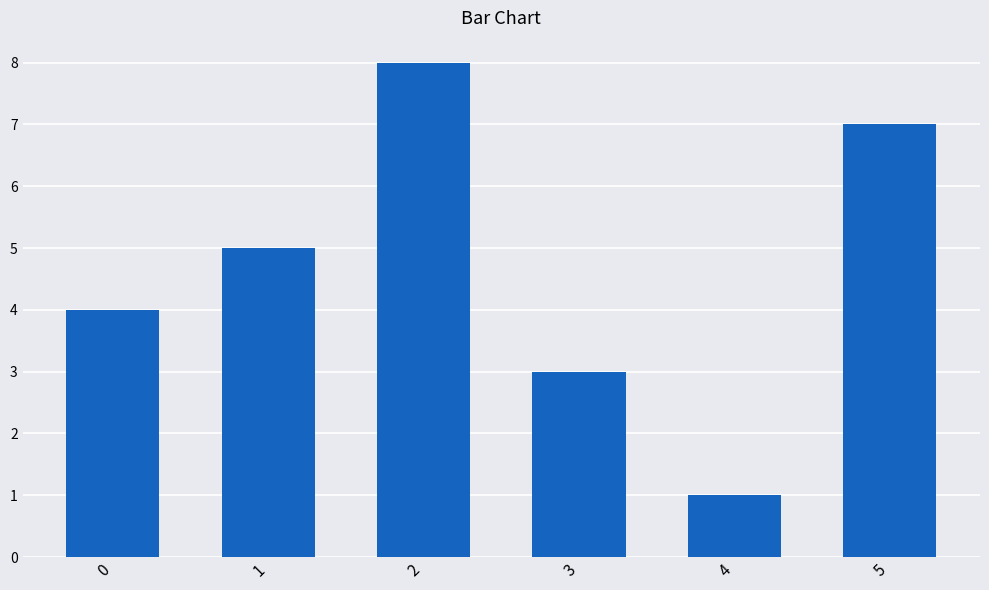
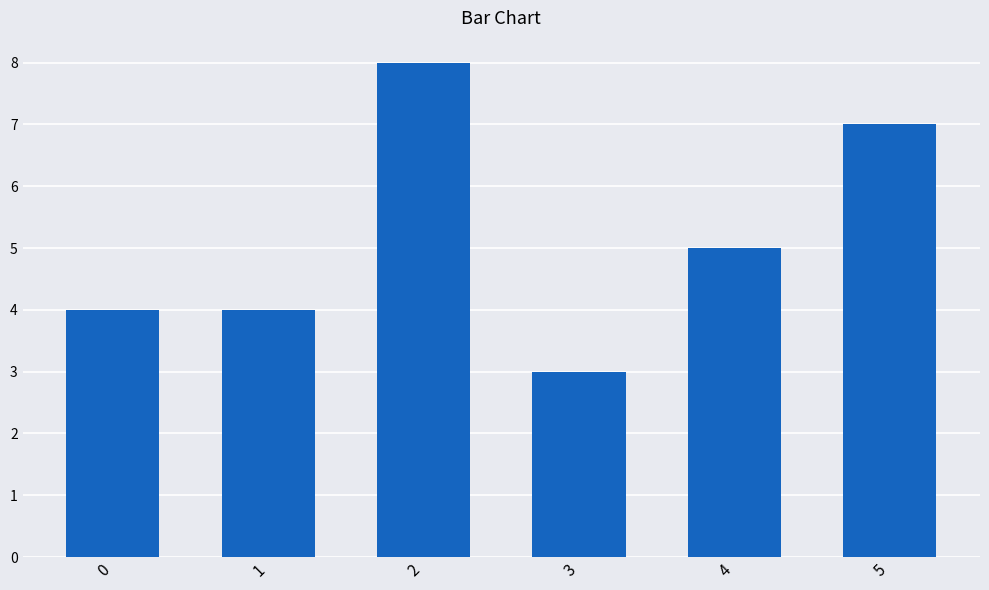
1: 5 -> 4
4: 1 -> 5
